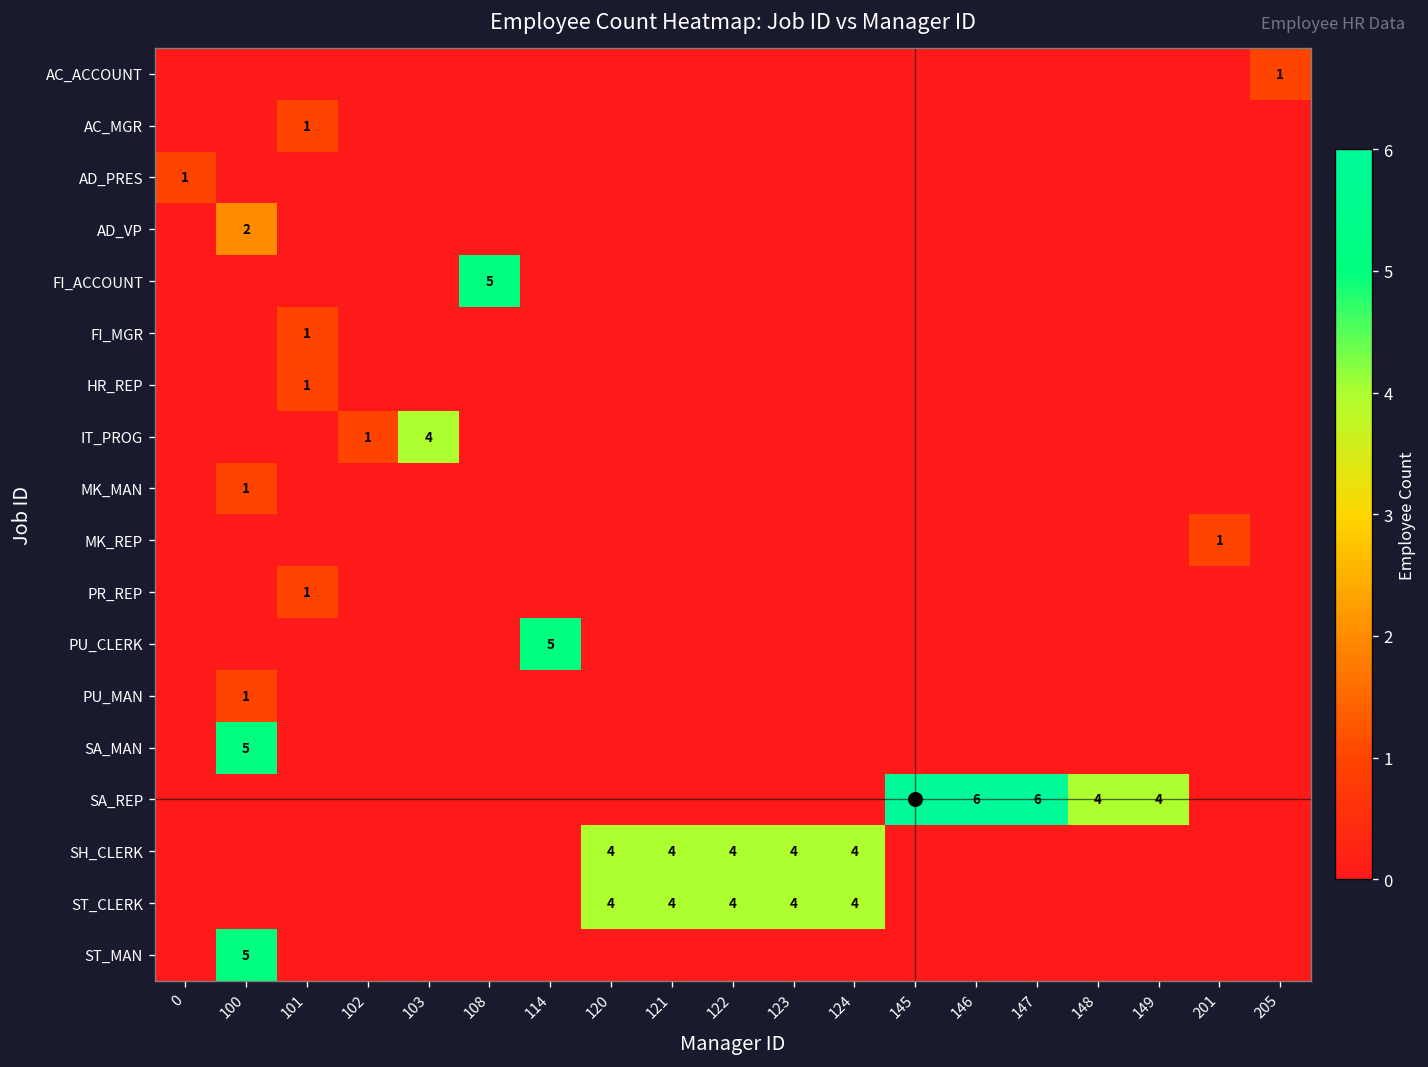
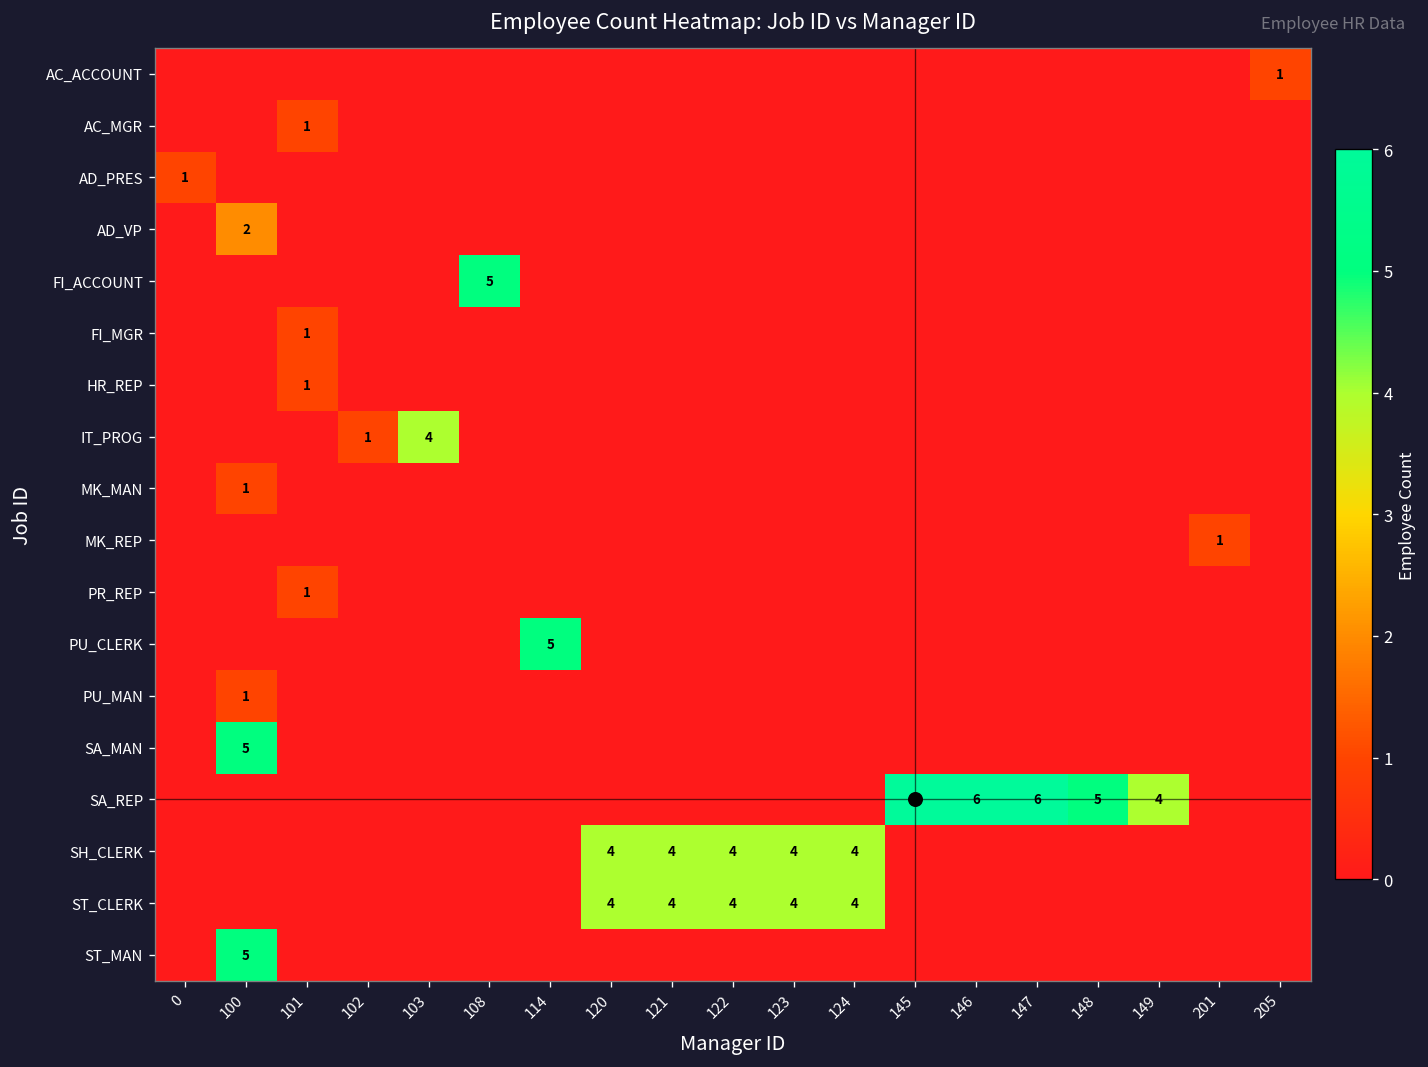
SA_REP, 148: 4 -> 5
